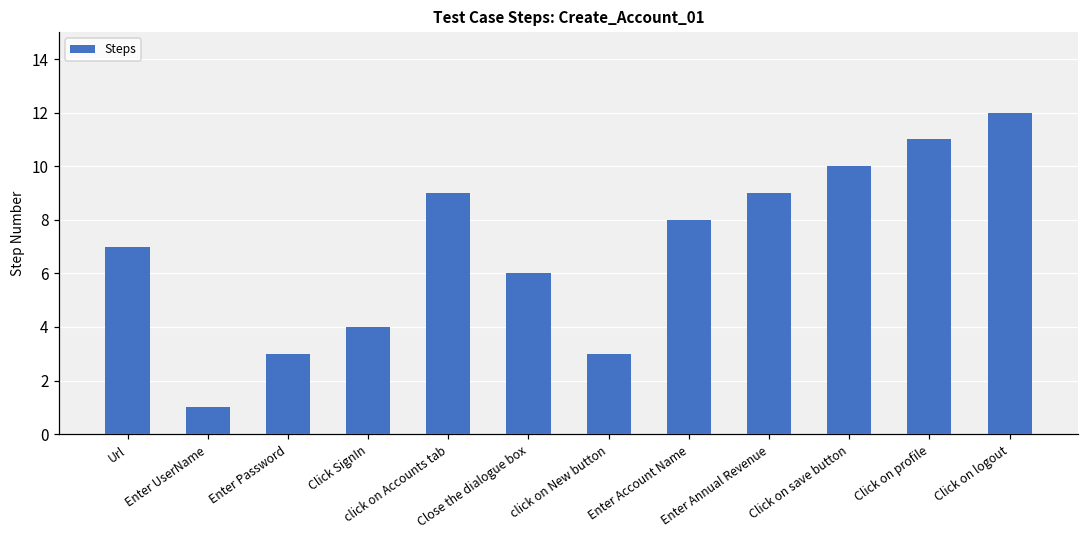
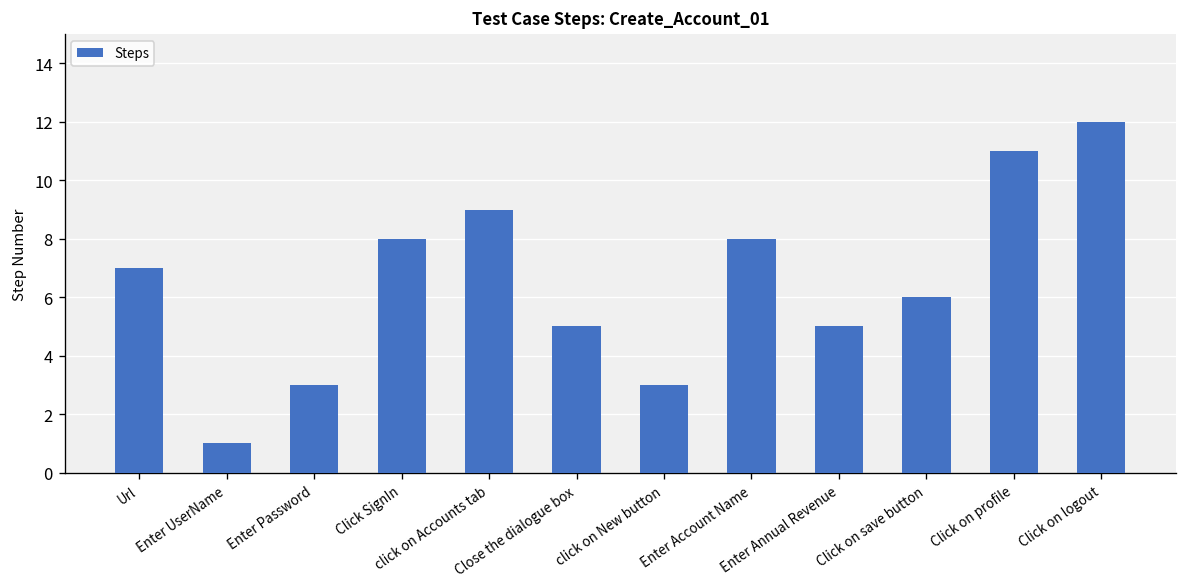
Click SignIn: 4 -> 8
Close the dialogue box: 6 -> 5
Enter Annual Revenue: 9 -> 5
Click on save button: 10 -> 6
